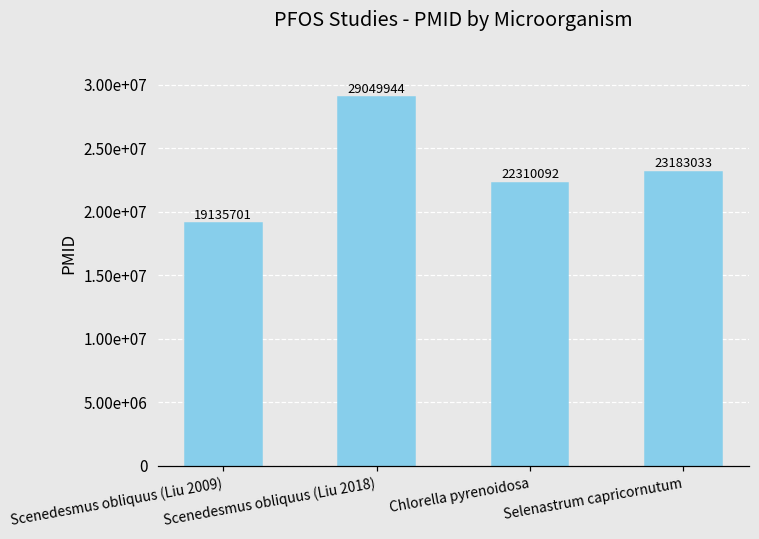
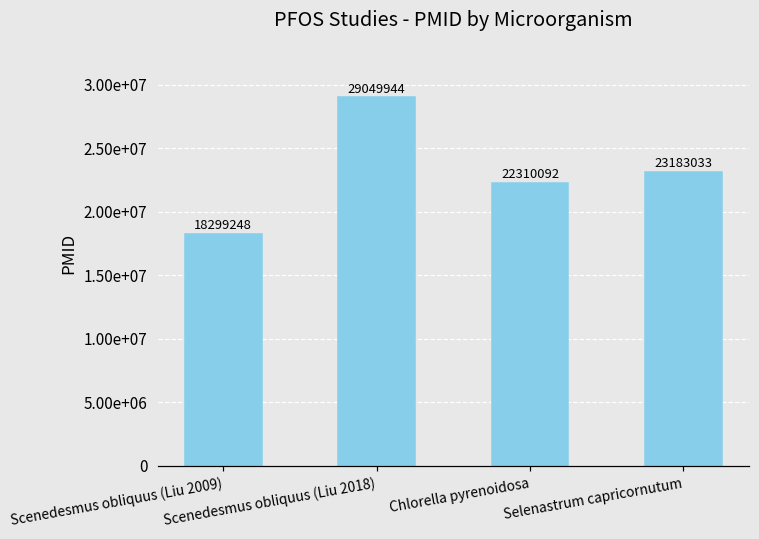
Scenedesmus obliquus (Liu 2009): 19135701 -> 18299248
